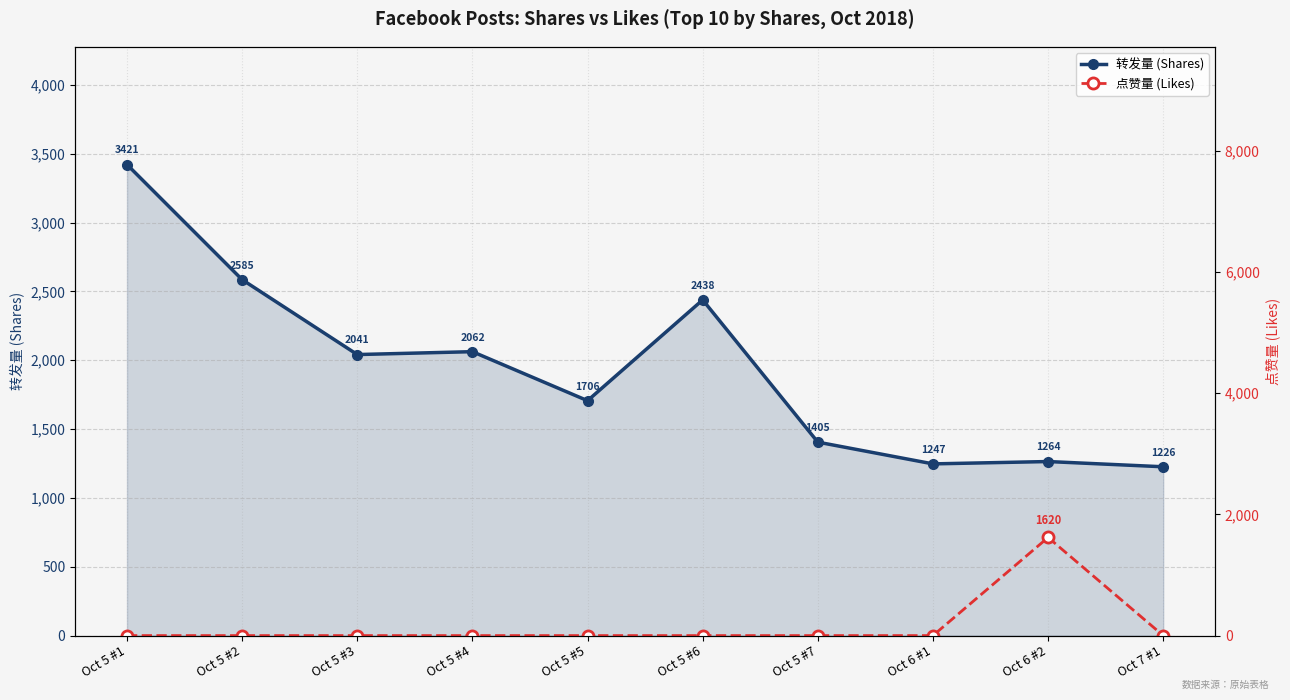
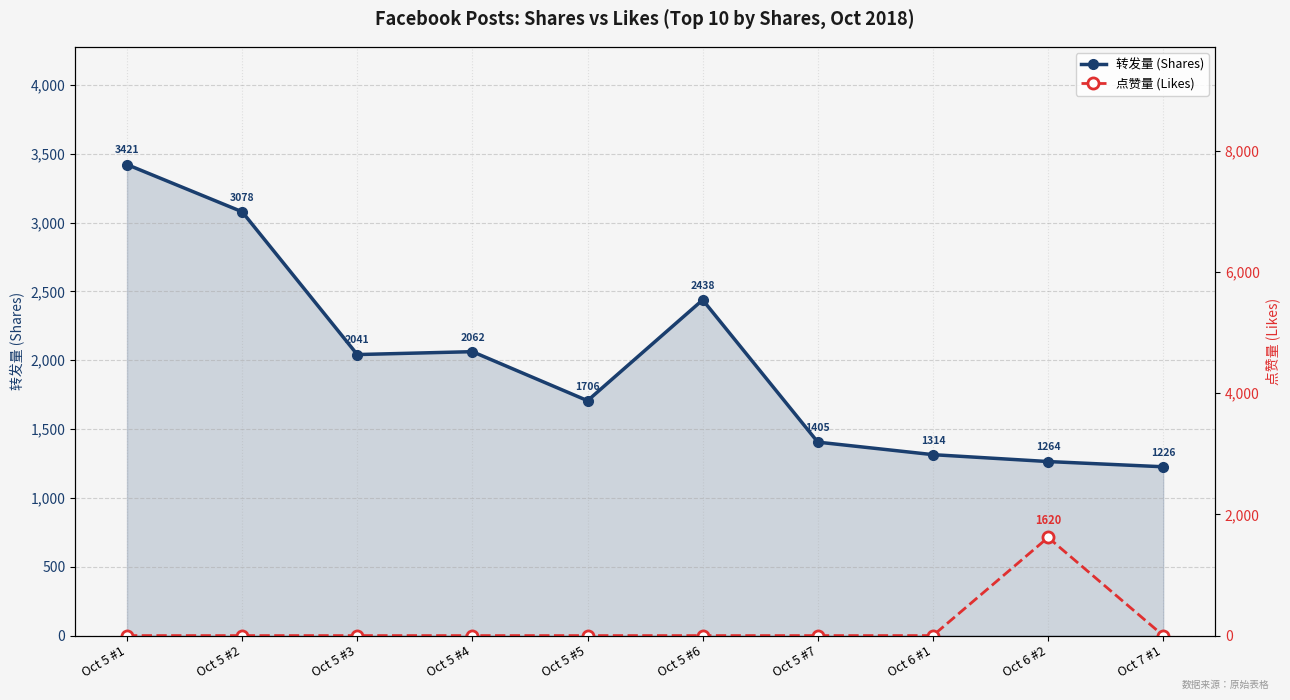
转发量 (Shares), Oct 5 #2: 2585 -> 3078
转发量 (Shares), Oct 6 #1: 1247 -> 1314
